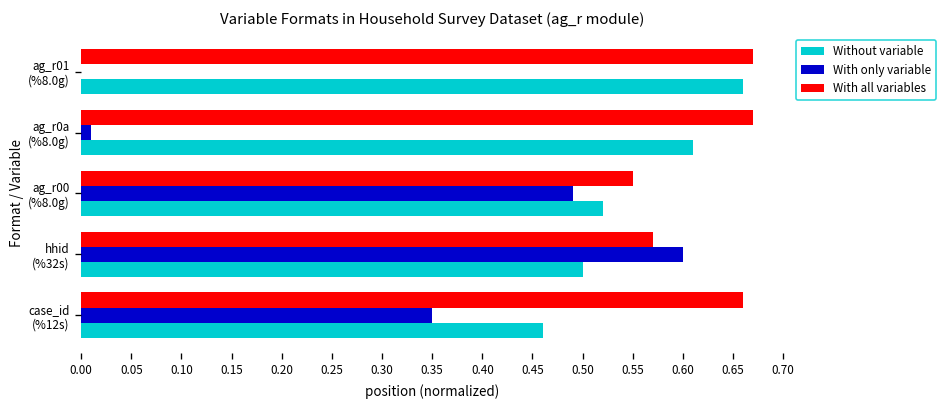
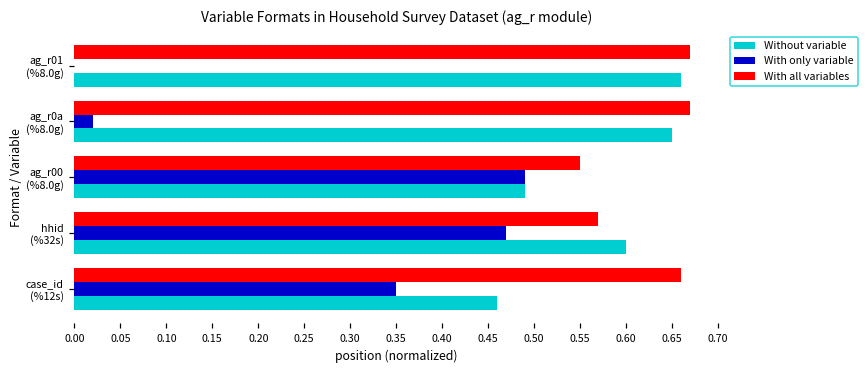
With only variable, ag_r0a (%8.0g): 0.01 -> 0.02
Without variable, ag_r0a (%8.0g): 0.61 -> 0.65
Without variable, ag_r00 (%8.0g): 0.52 -> 0.49
With only variable, hhid (%32s): 0.60 -> 0.47
Without variable, hhid (%32s): 0.5 -> 0.6
